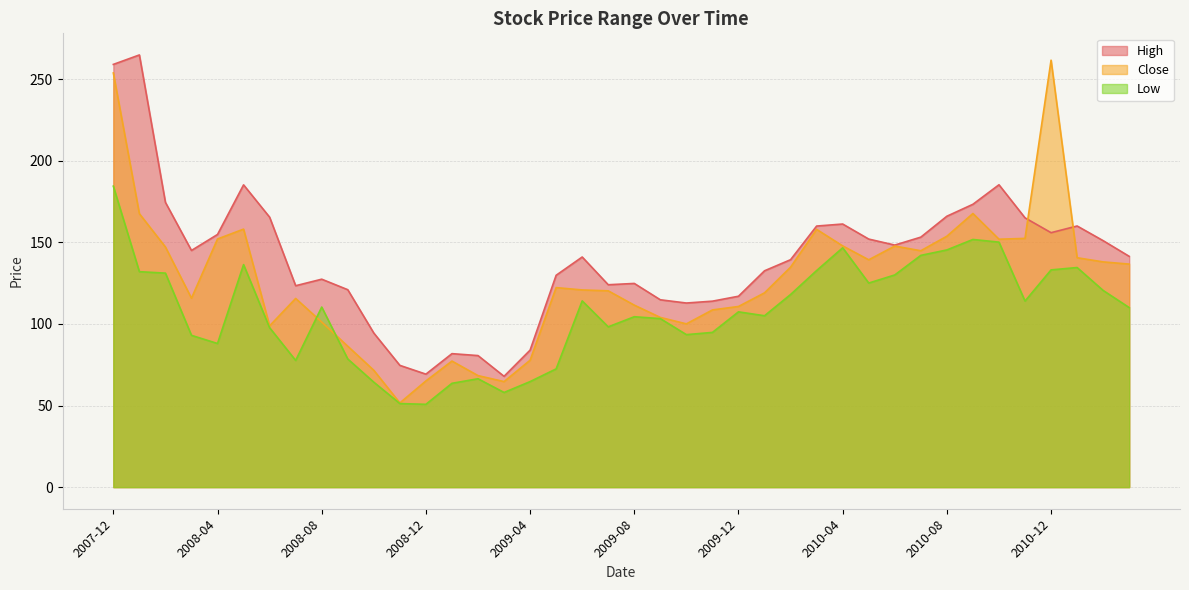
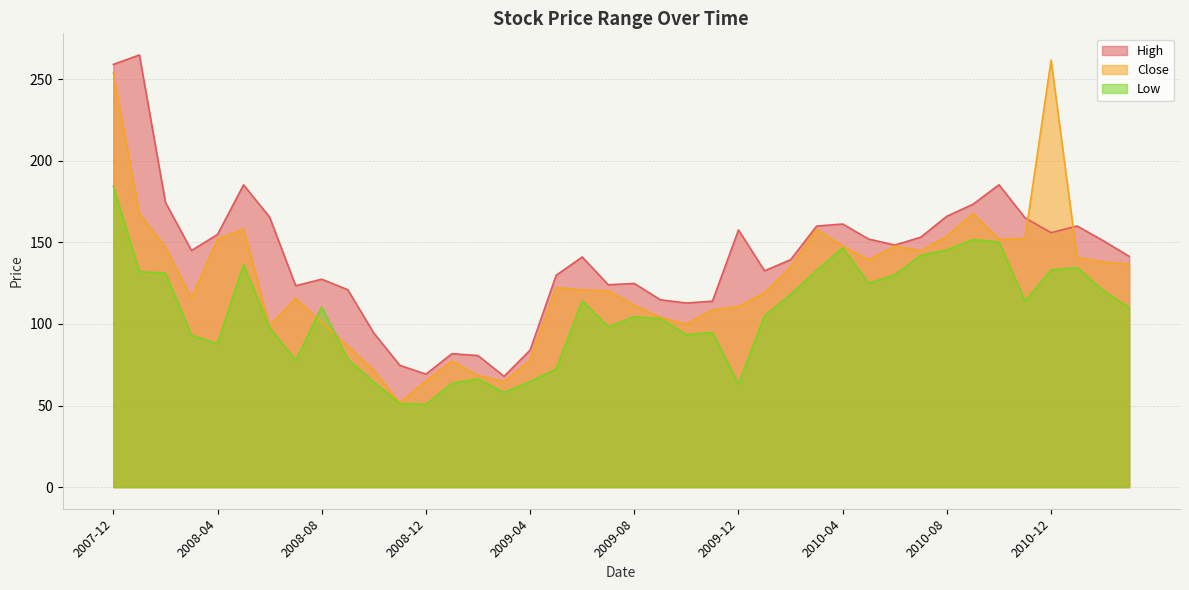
High, 2009-12: 117 -> 158
Low, 2009-12: 107 -> 63
